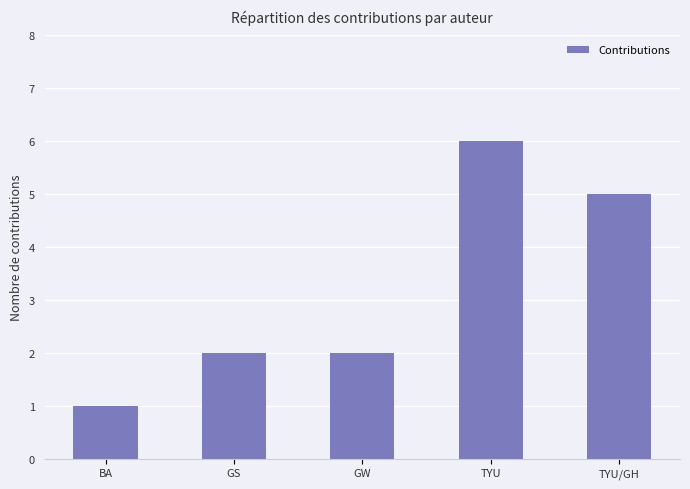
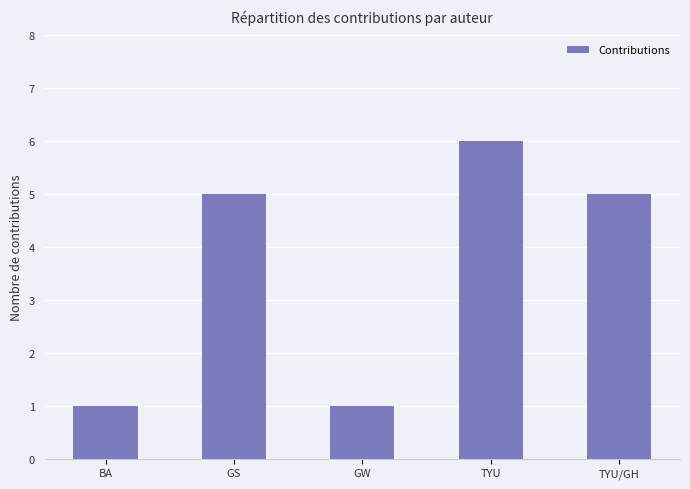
GS: 2 -> 5
GW: 2 -> 1
